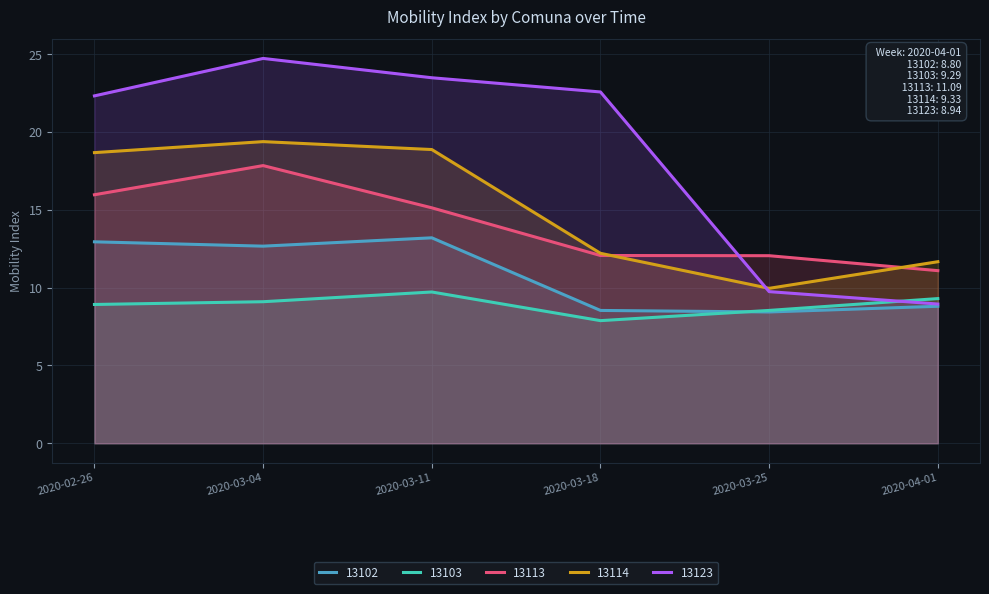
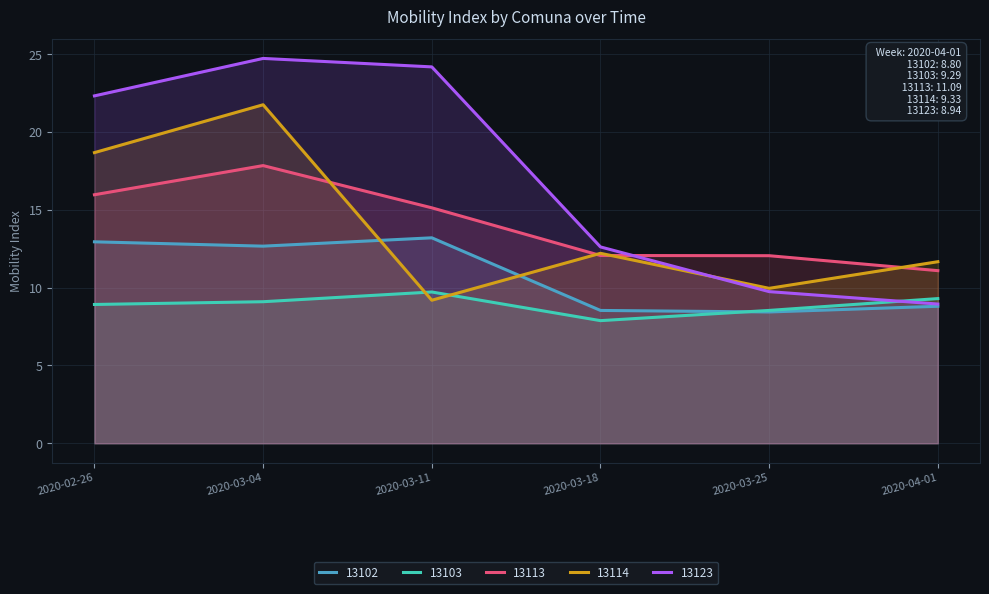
13114, 2020-03-04: 19.4 -> 21.7
13114, 2020-03-11: 18.9 -> 9.2
13123, 2020-03-11: 23.5 -> 24.2
13123, 2020-03-18: 22.6 -> 12.6
